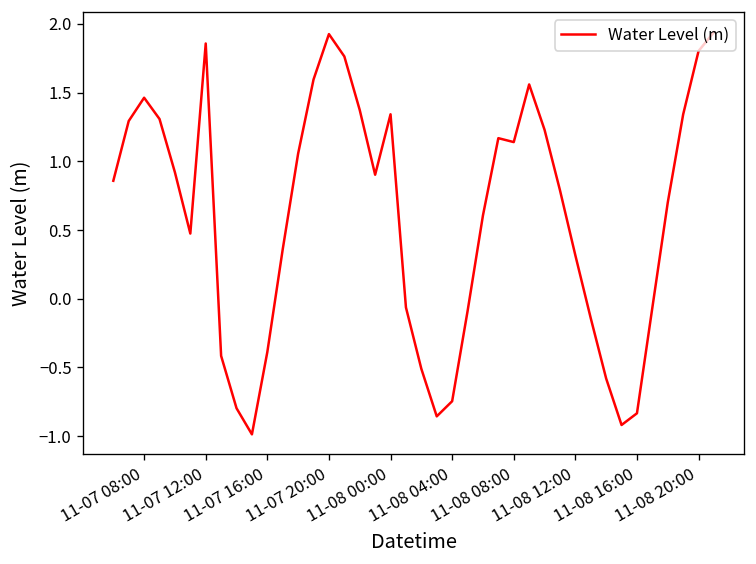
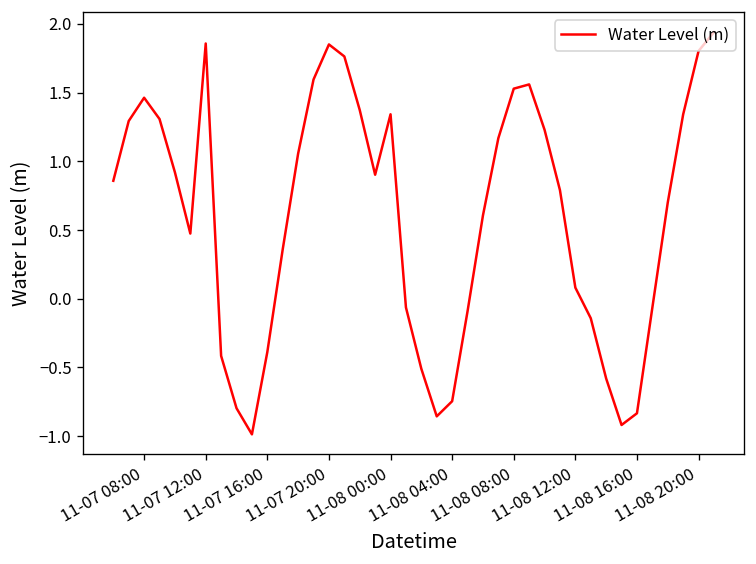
11-07 20:00: 1.93 -> 1.85
11-08 08:00: 1.14 -> 1.53
11-08 12:00: 0.32 -> 0.08
